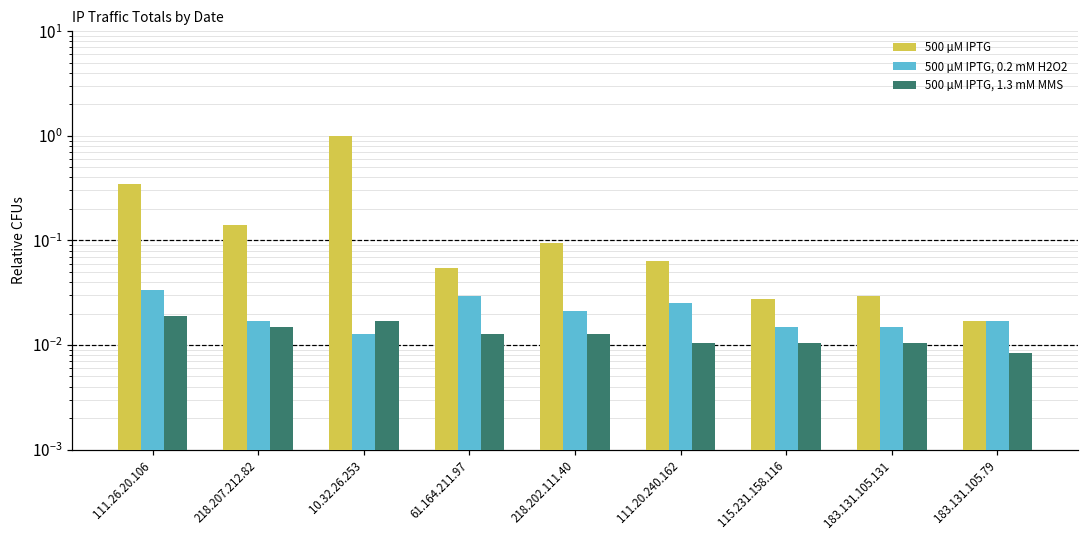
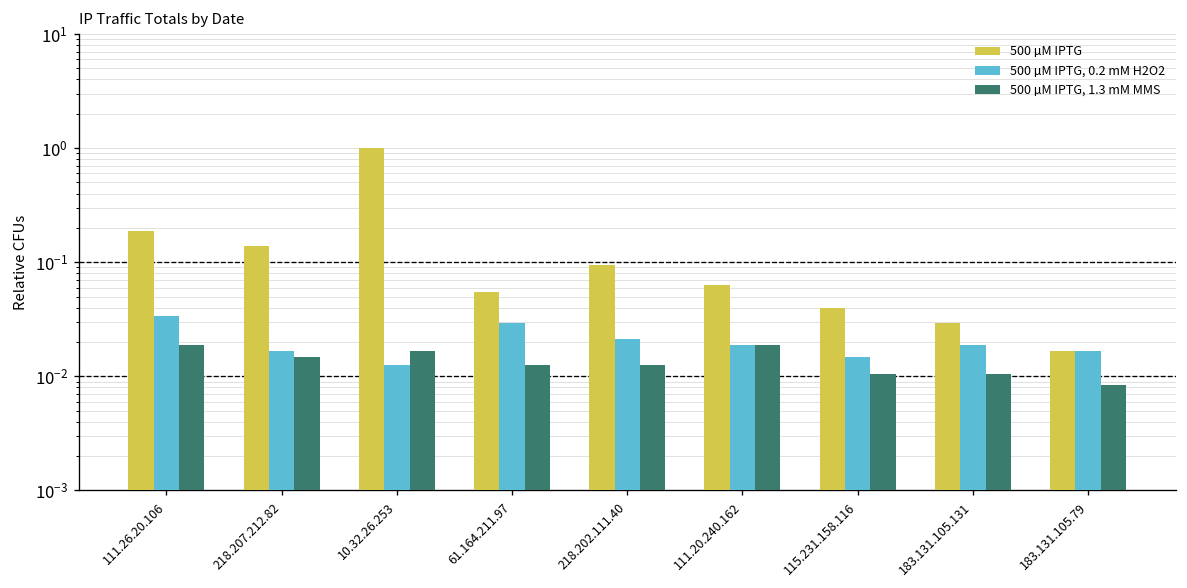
500 µM IPTG, 111.26.20.106: 0.35 -> 0.19
500 µM IPTG, 0.2 mM H2O2, 111.20.240.162: 0.025 -> 0.019
500 µM IPTG, 1.3 mM MMS, 111.20.240.162: 0.011 -> 0.019
500 µM IPTG, 115.231.158.116: 0.027 -> 0.040
500 µM IPTG, 0.2 mM H2O2, 183.131.105.131: 0.015 -> 0.019
